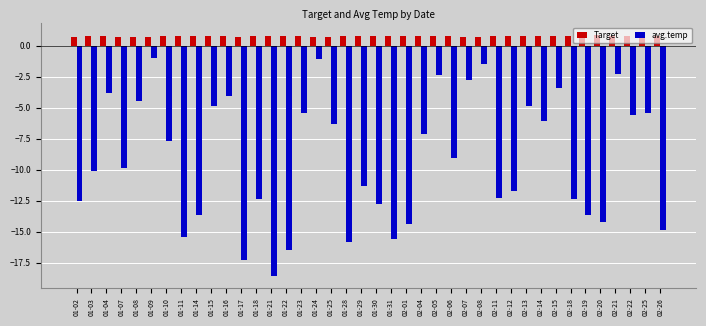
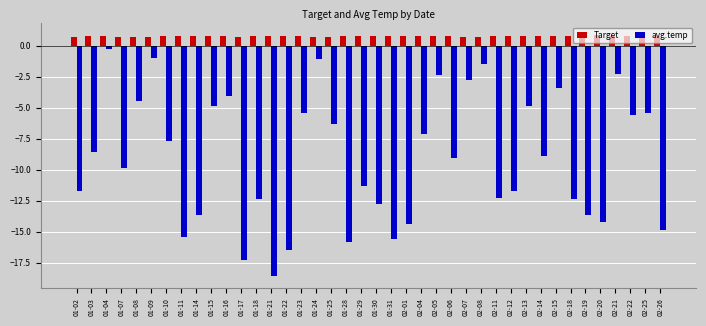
avg.temp, 01-02: -12.5 -> -11.7
avg.temp, 01-03: -10.1 -> -8.6
avg.temp, 01-04: -3.8 -> -0.3
avg.temp, 02-14: -6.1 -> -8.9
